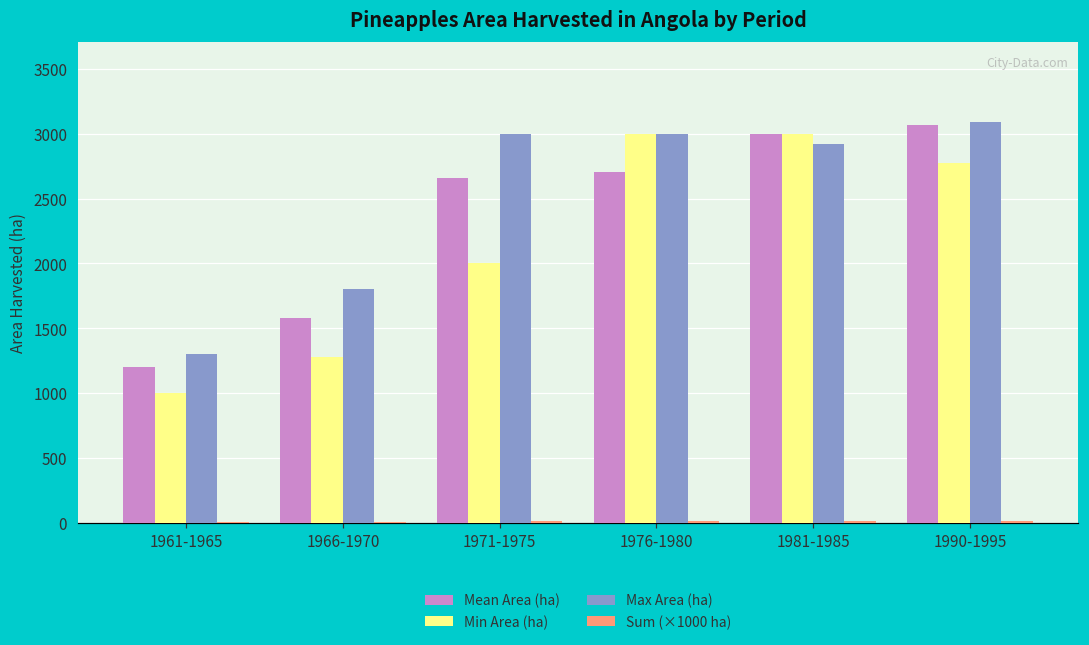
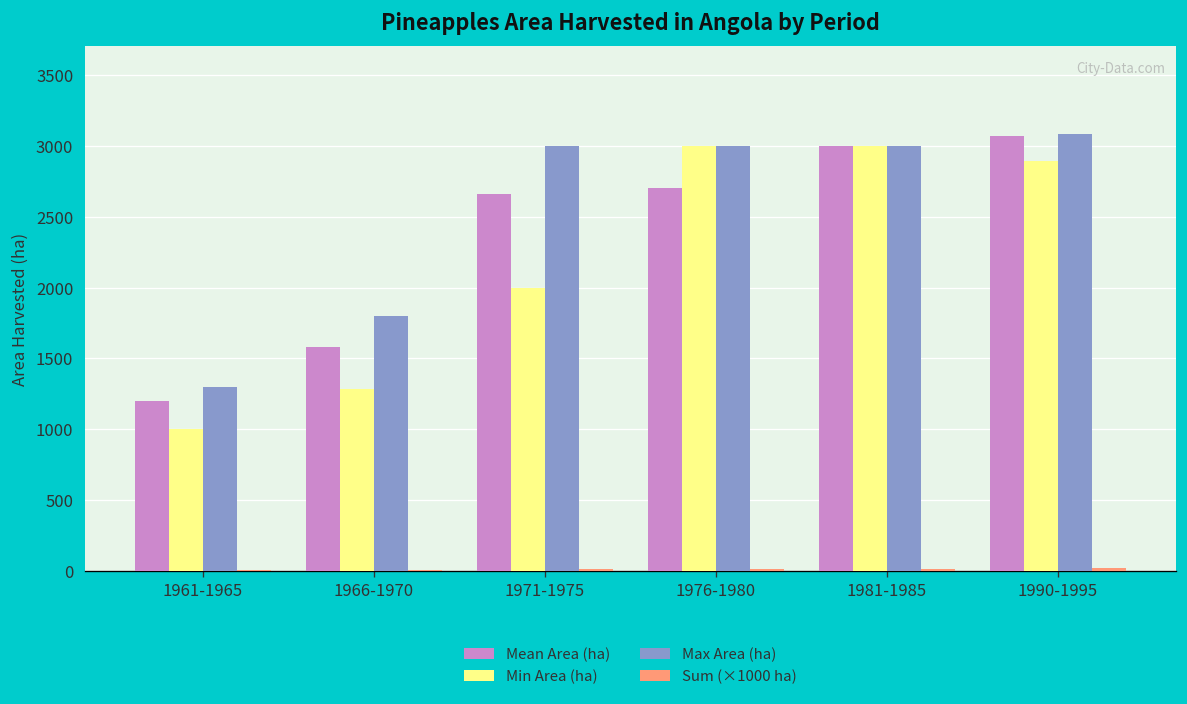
Max Area (ha), 1981-1985: 2920 -> 3000
Min Area (ha), 1990-1995: 2770 -> 2890
